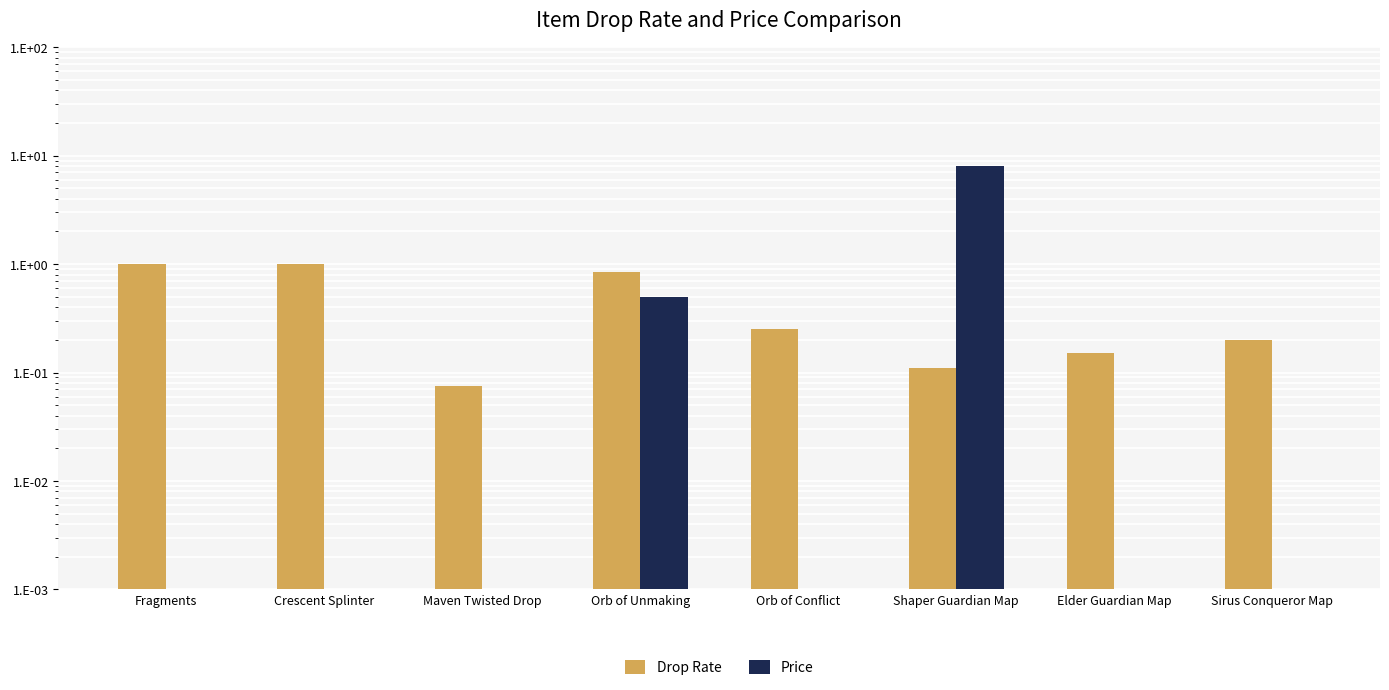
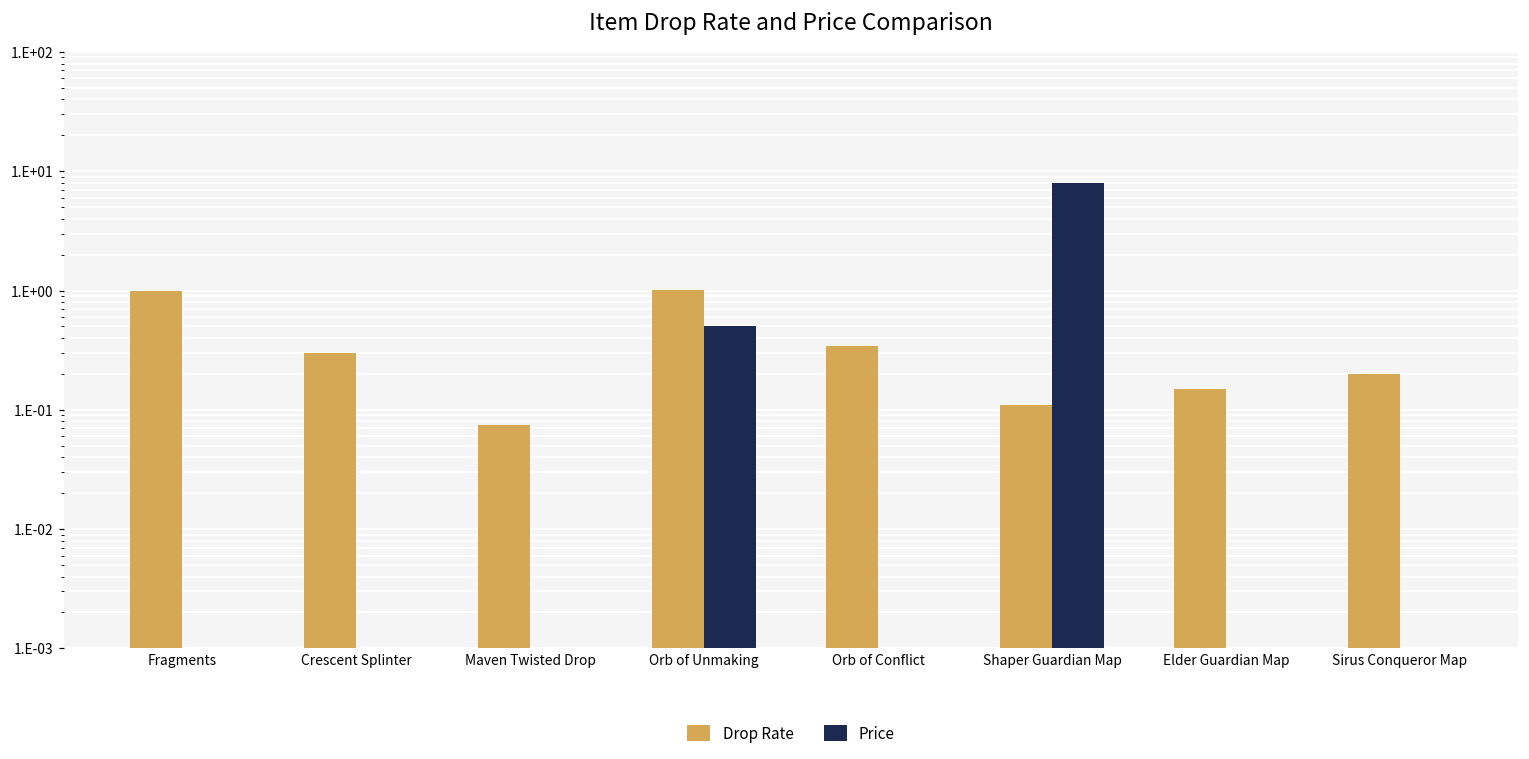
Drop Rate, Crescent Splinter: 1.0 -> 0.3
Drop Rate, Orb of Unmaking: 0.9 -> 1.0
Drop Rate, Orb of Conflict: 0.25 -> 0.34
